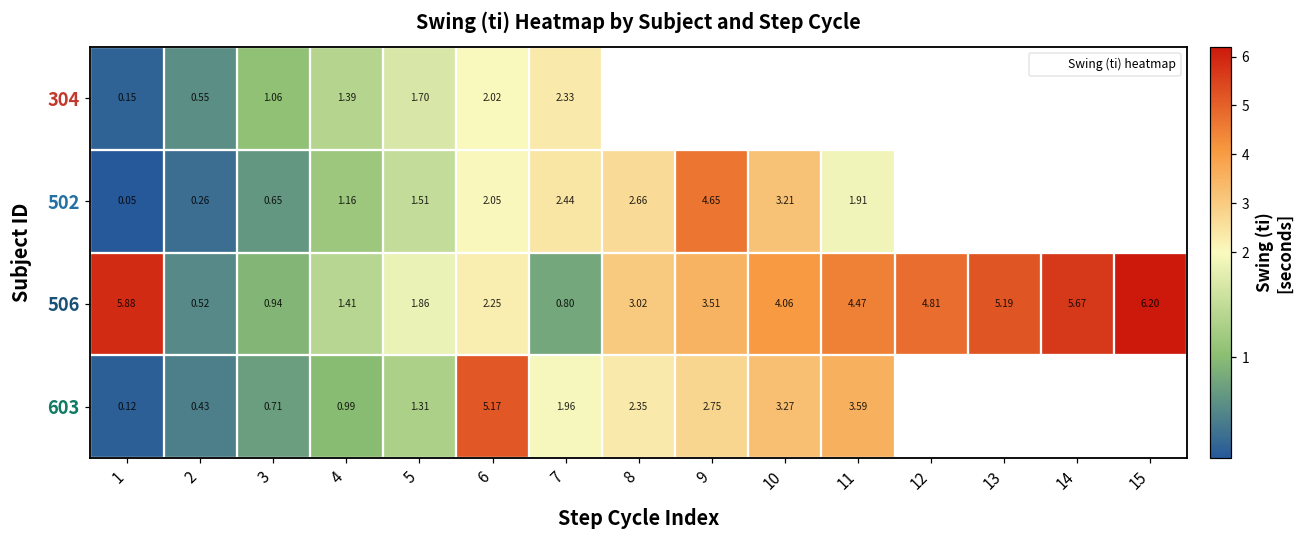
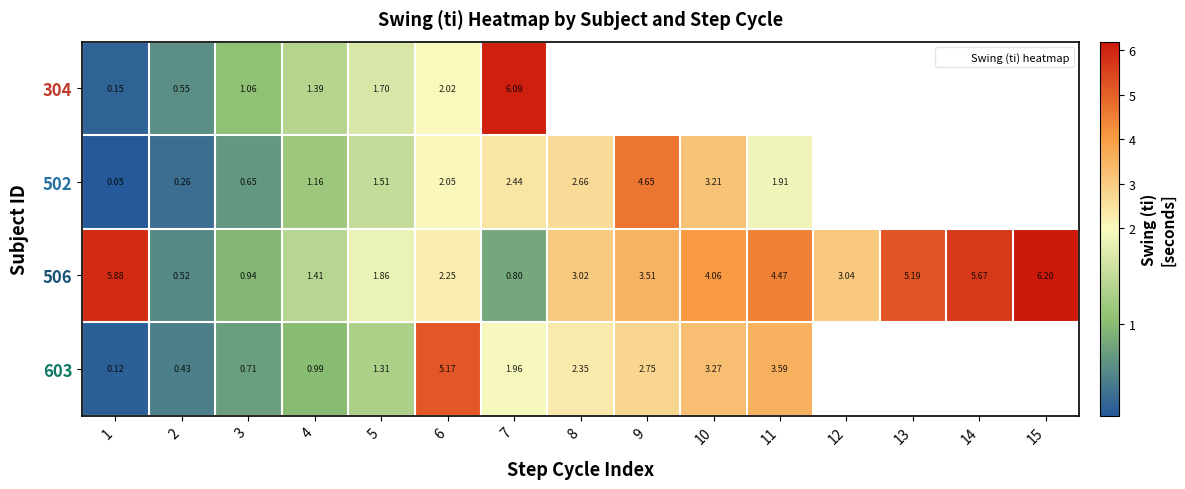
304, 7: 2.33 -> 6.09
506, 12: 4.81 -> 3.04
